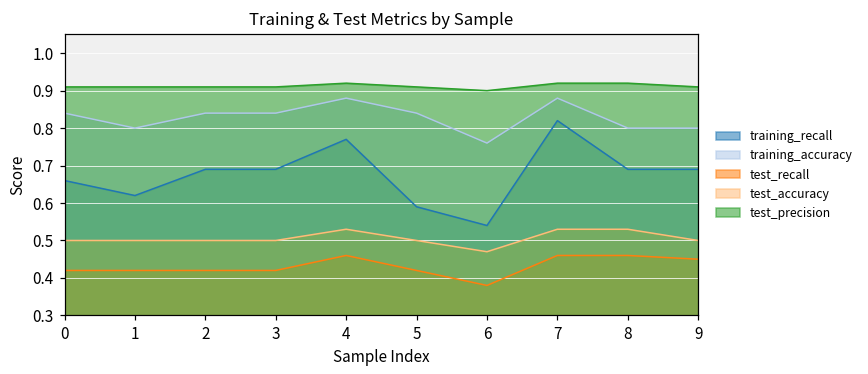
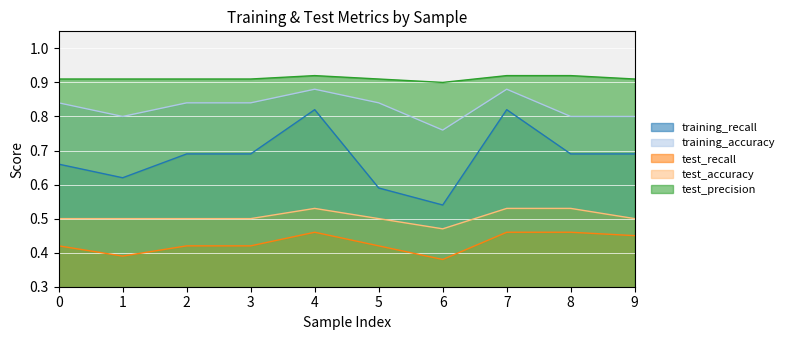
test_recall, 1: 0.42 -> 0.39
training_recall, 4: 0.77 -> 0.82
